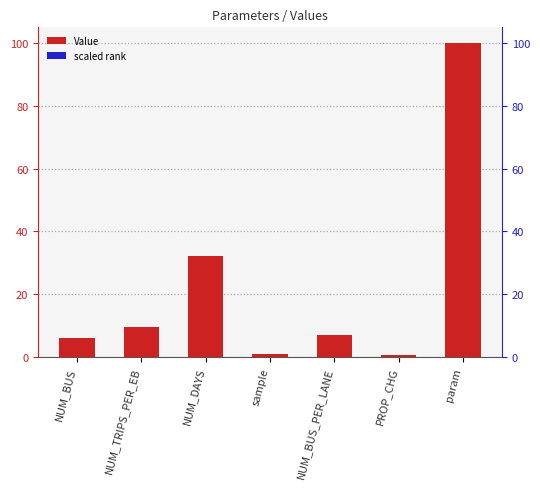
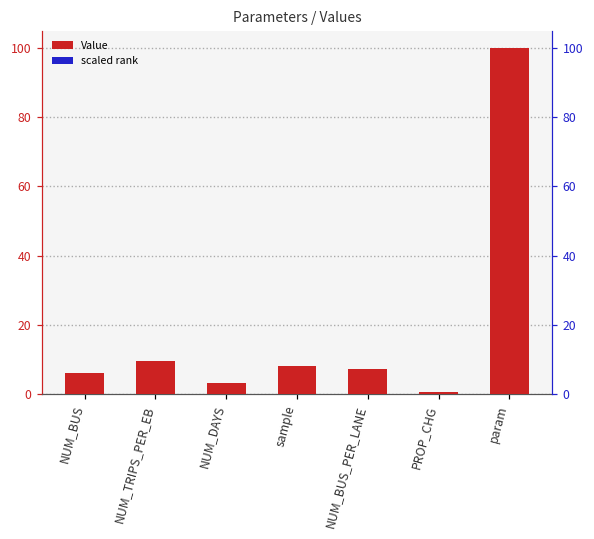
NUM_DAYS: 32 -> 3
sample: 1 -> 8
